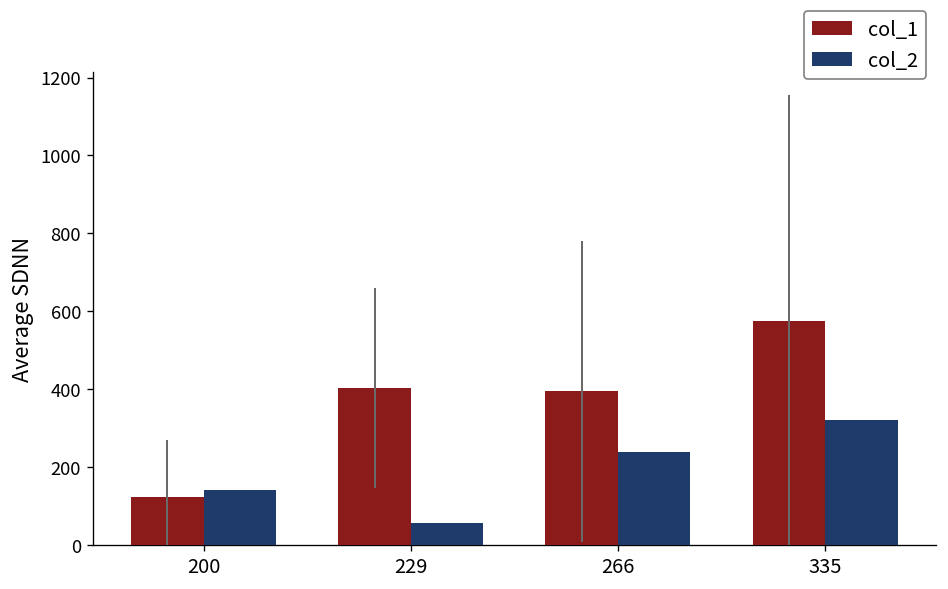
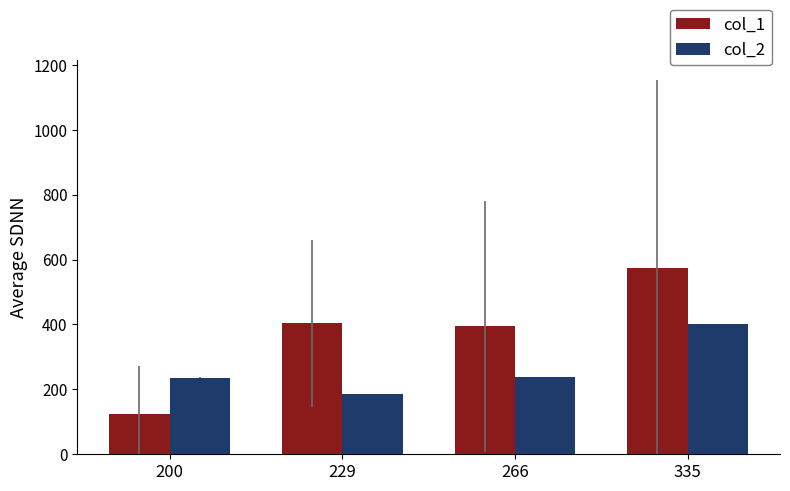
col_2, 200: 140 -> 240
col_2, 229: 60 -> 190
col_2, 335: 320 -> 400
